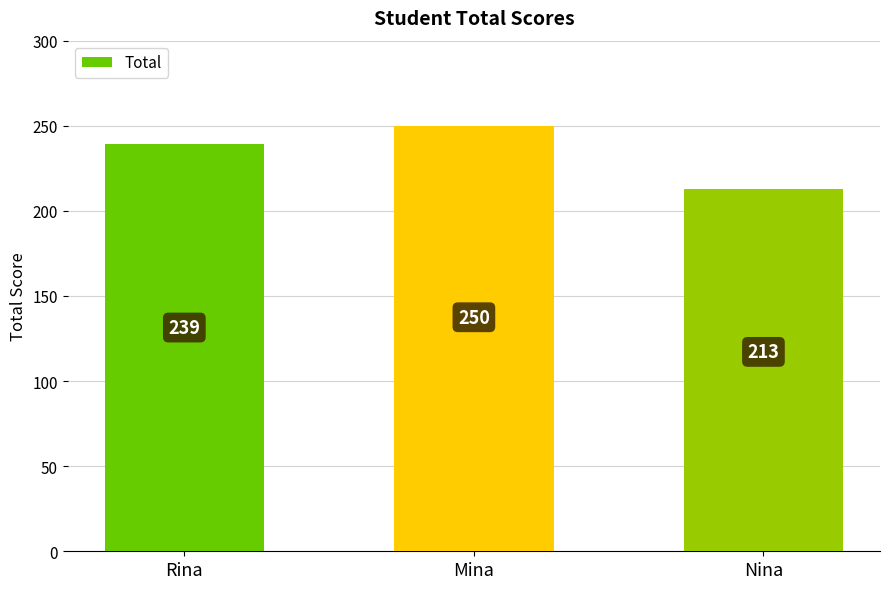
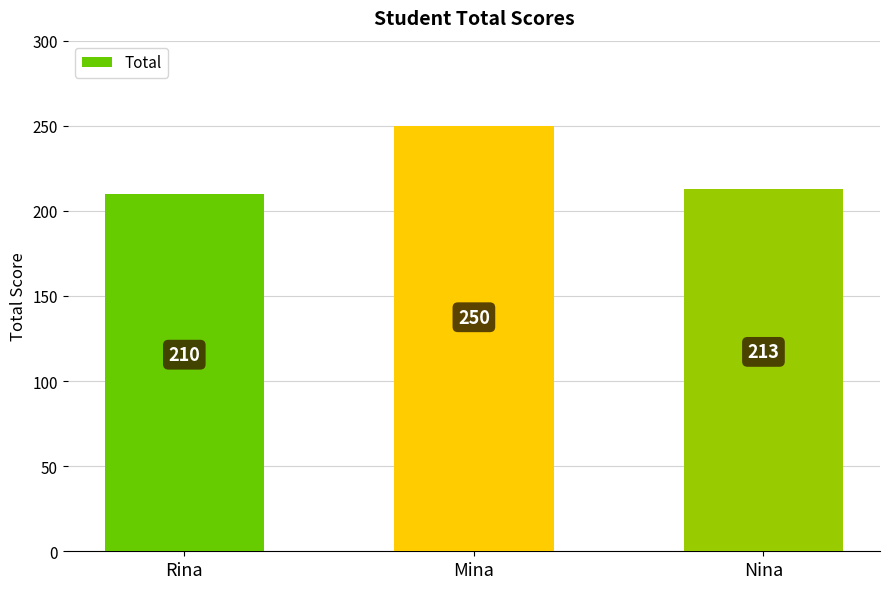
Rina: 239 -> 210
